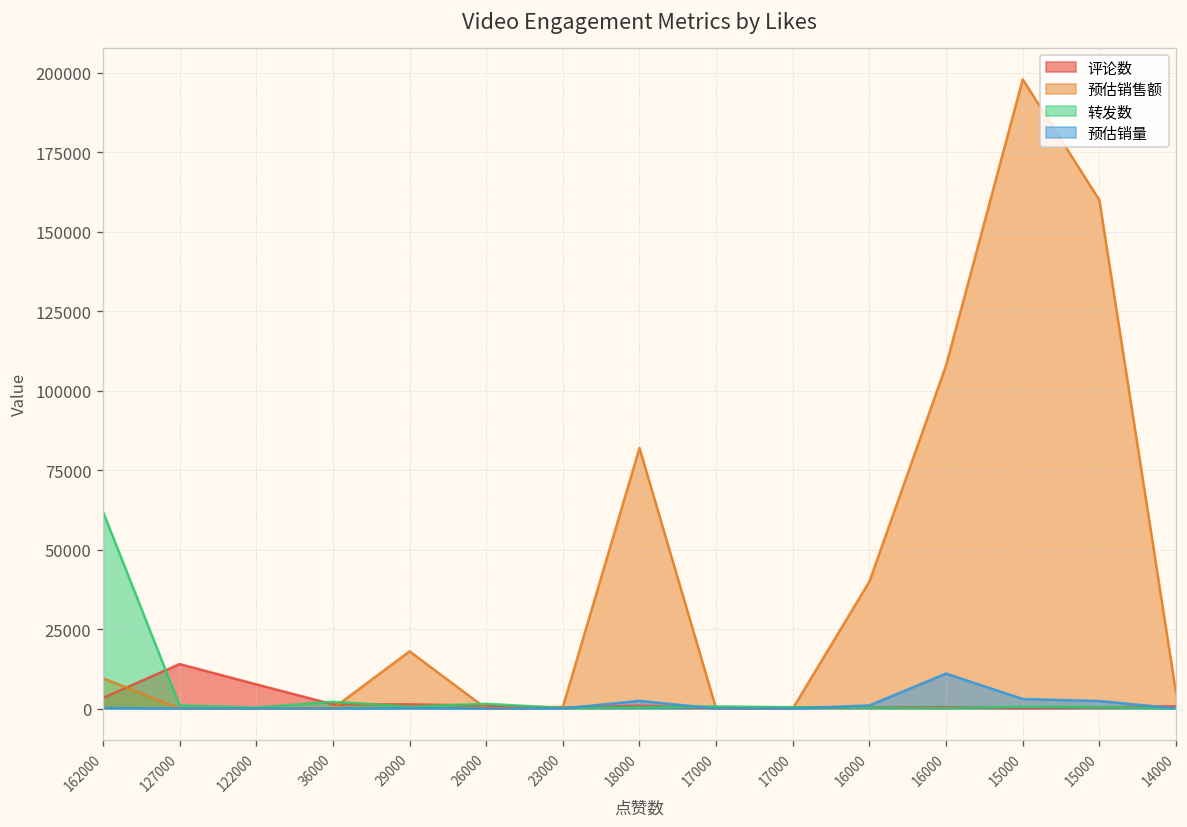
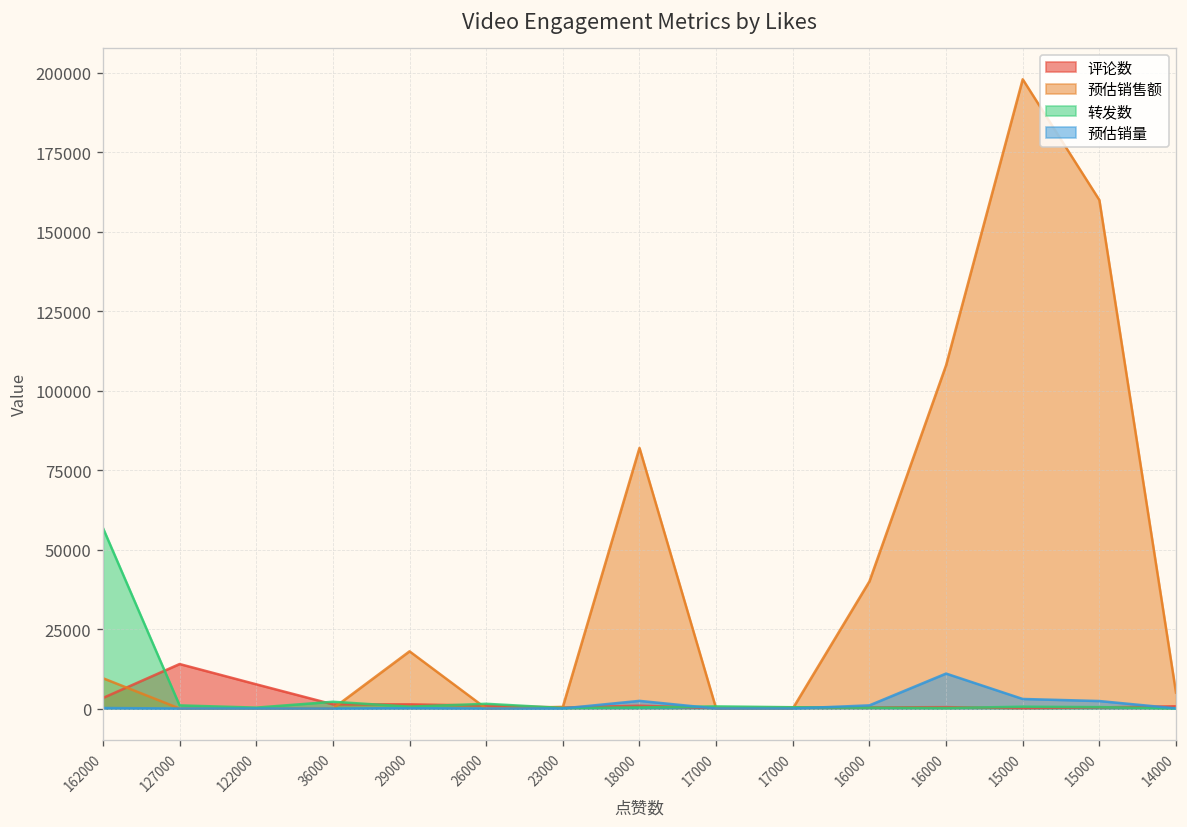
转发数, 162000: 62000 -> 57000
